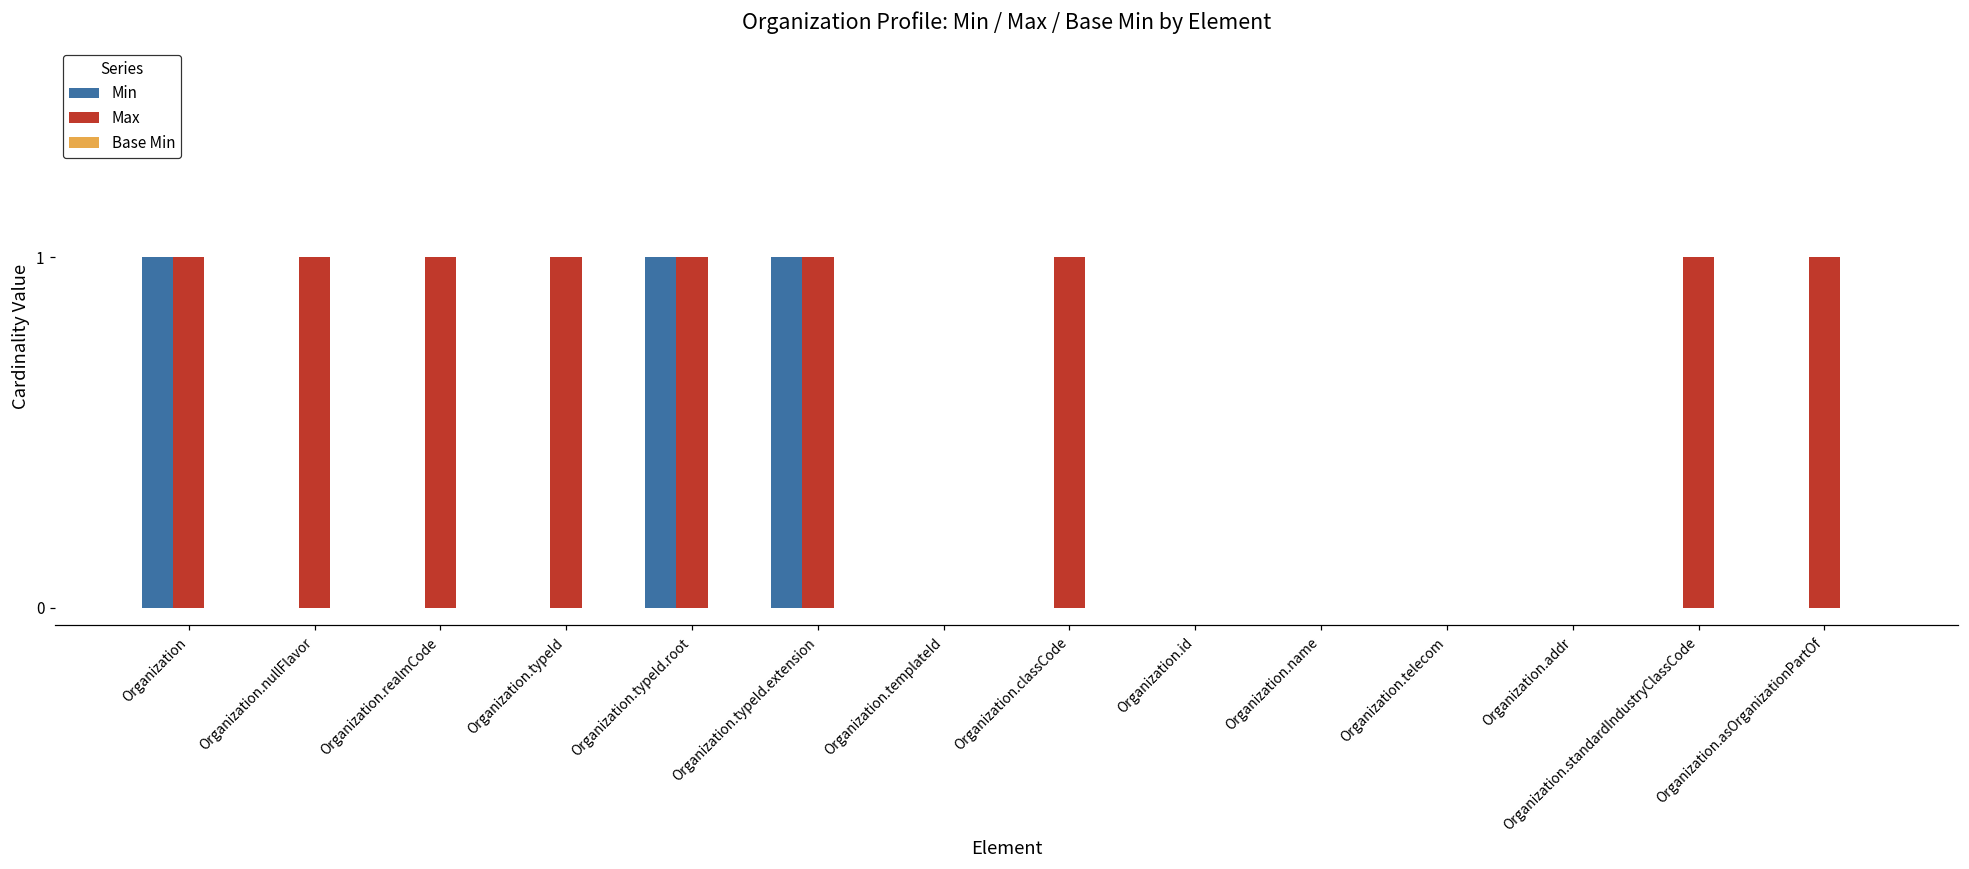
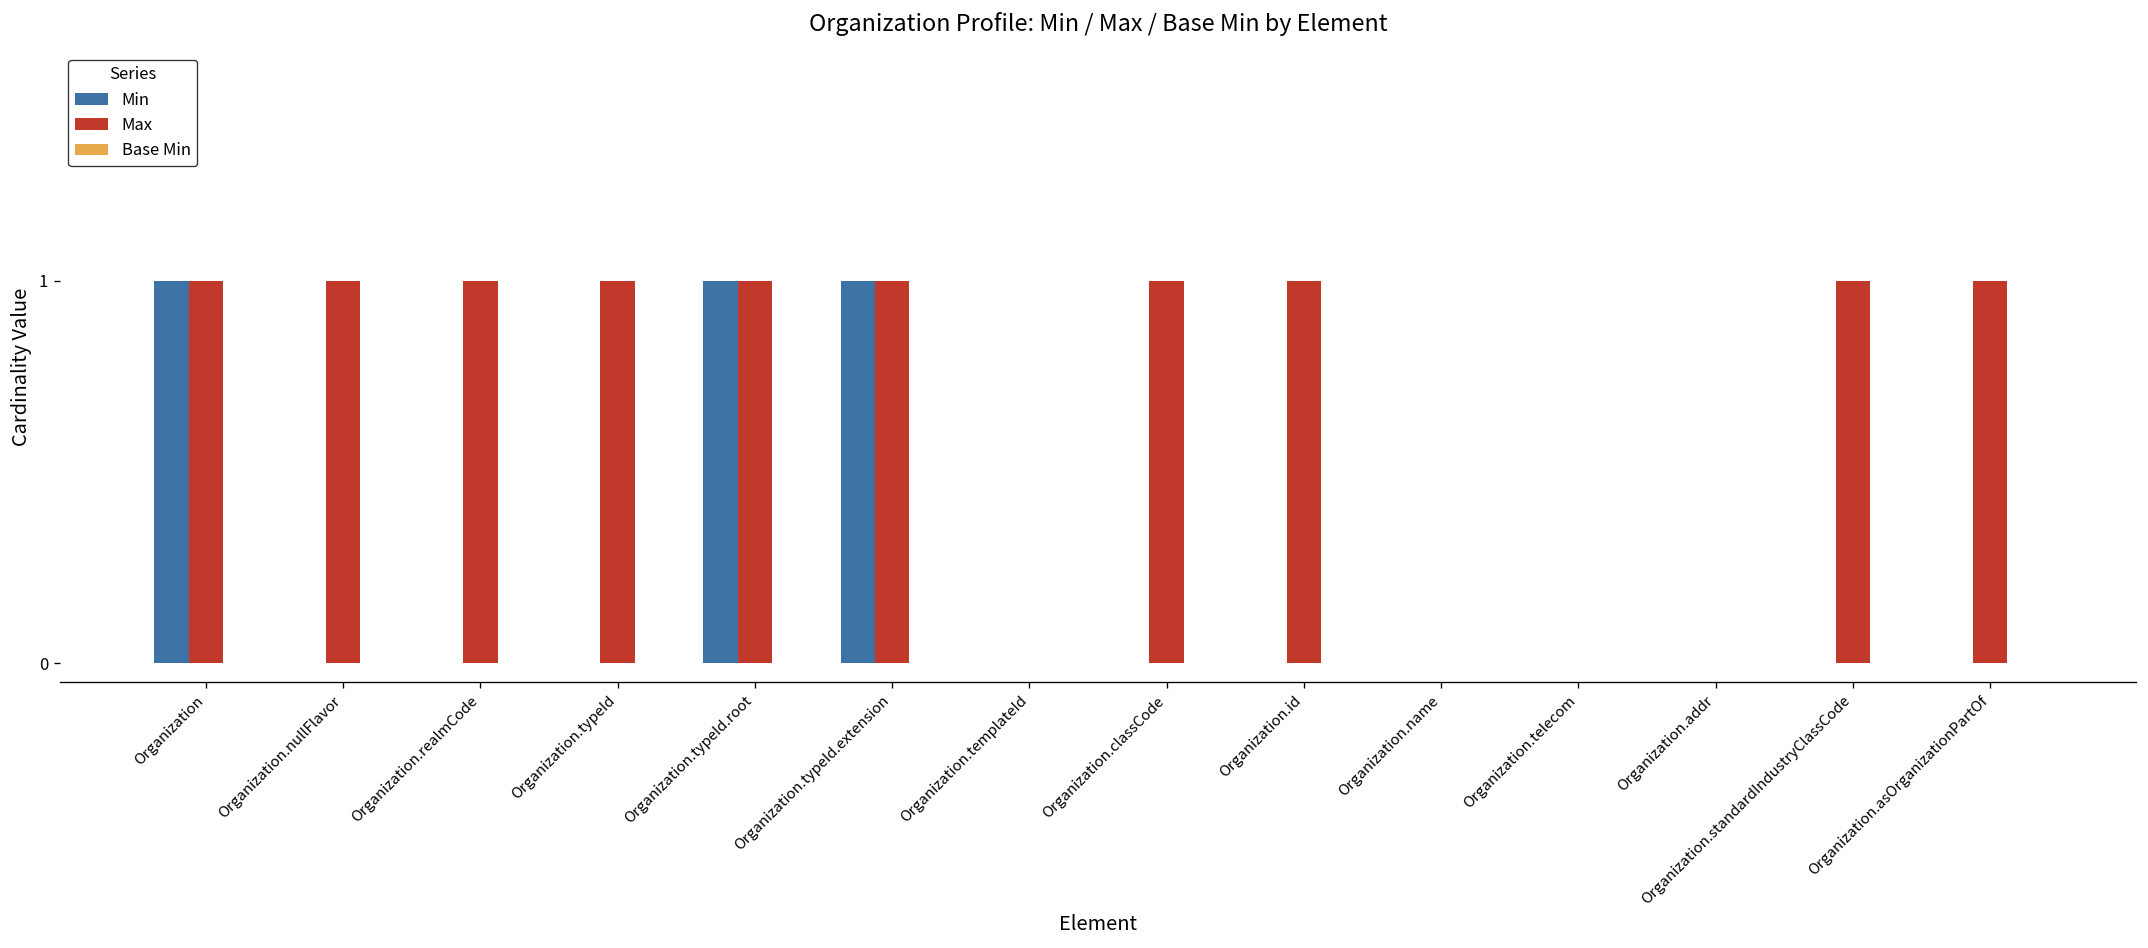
Max, Organization.id: 0 -> 1
